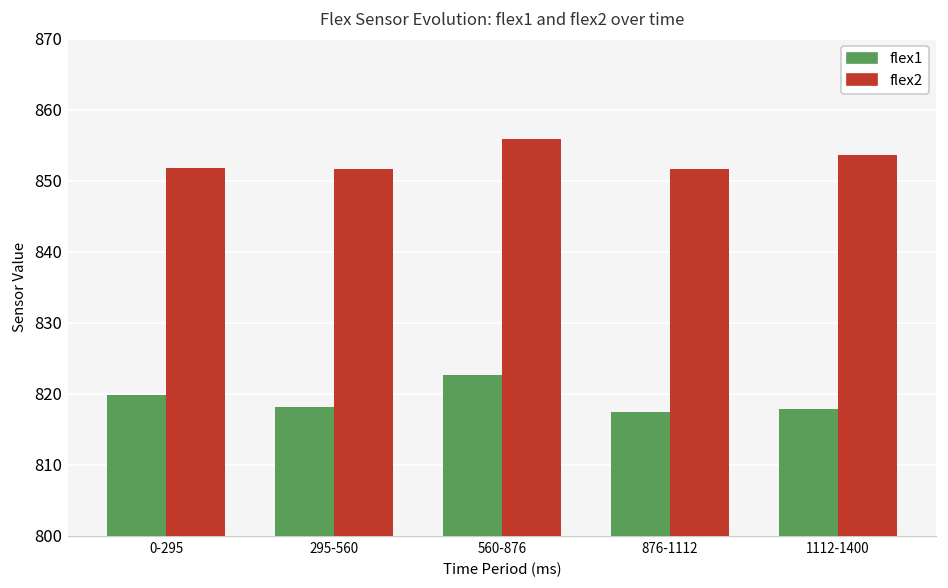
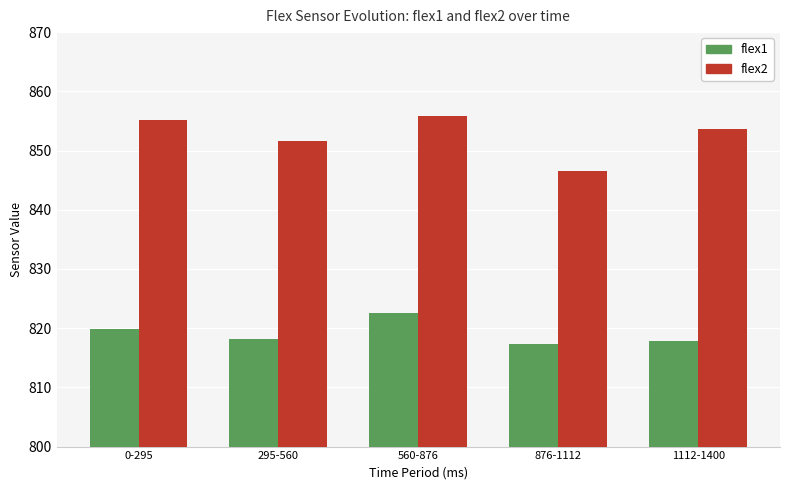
flex2, 0-295: 852 -> 855
flex2, 876-1112: 852 -> 847
